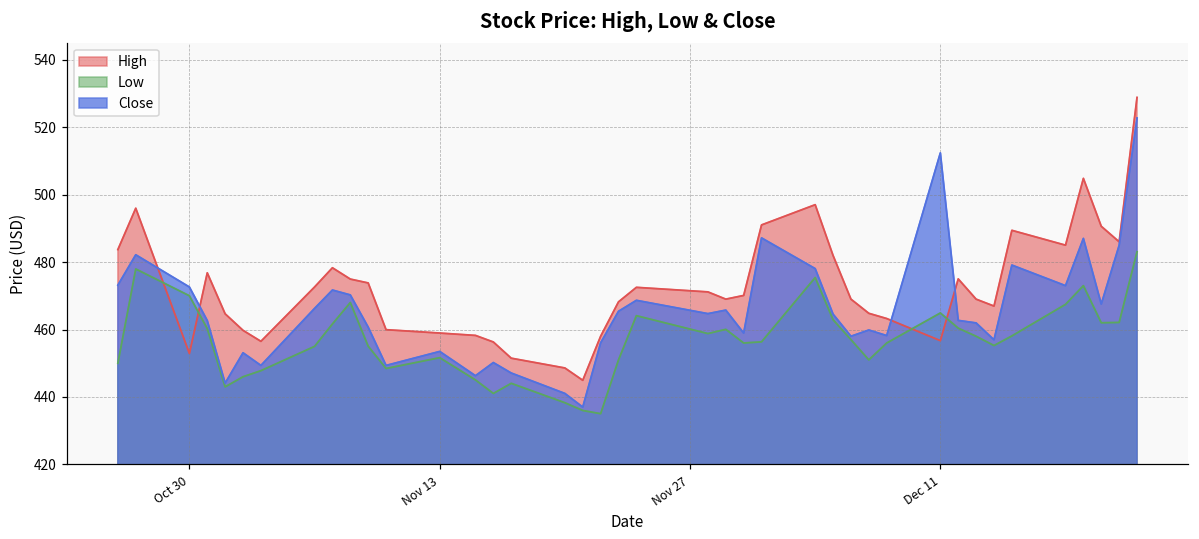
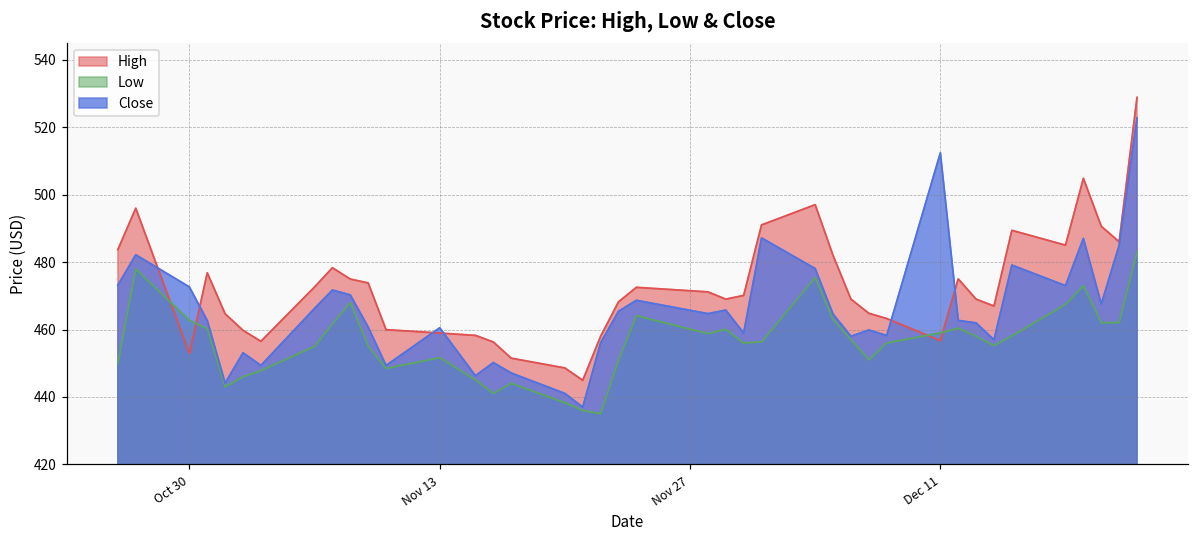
Low, Oct 30: 470 -> 463
Close, Nov 13: 454 -> 461
Low, Dec 11: 465 -> 459
